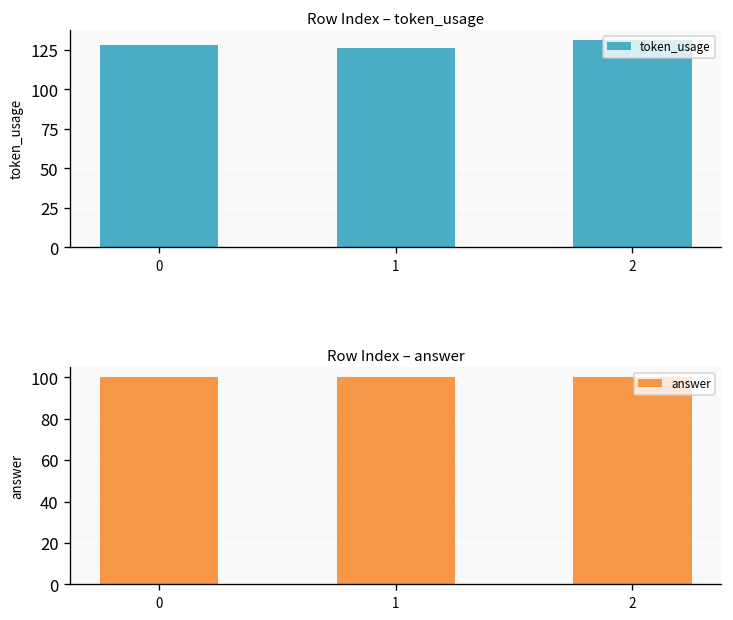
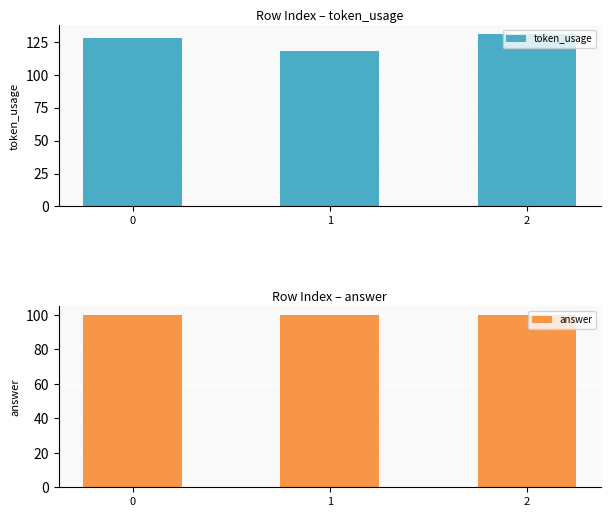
Row Index – token_usage, 1: 126 -> 118
